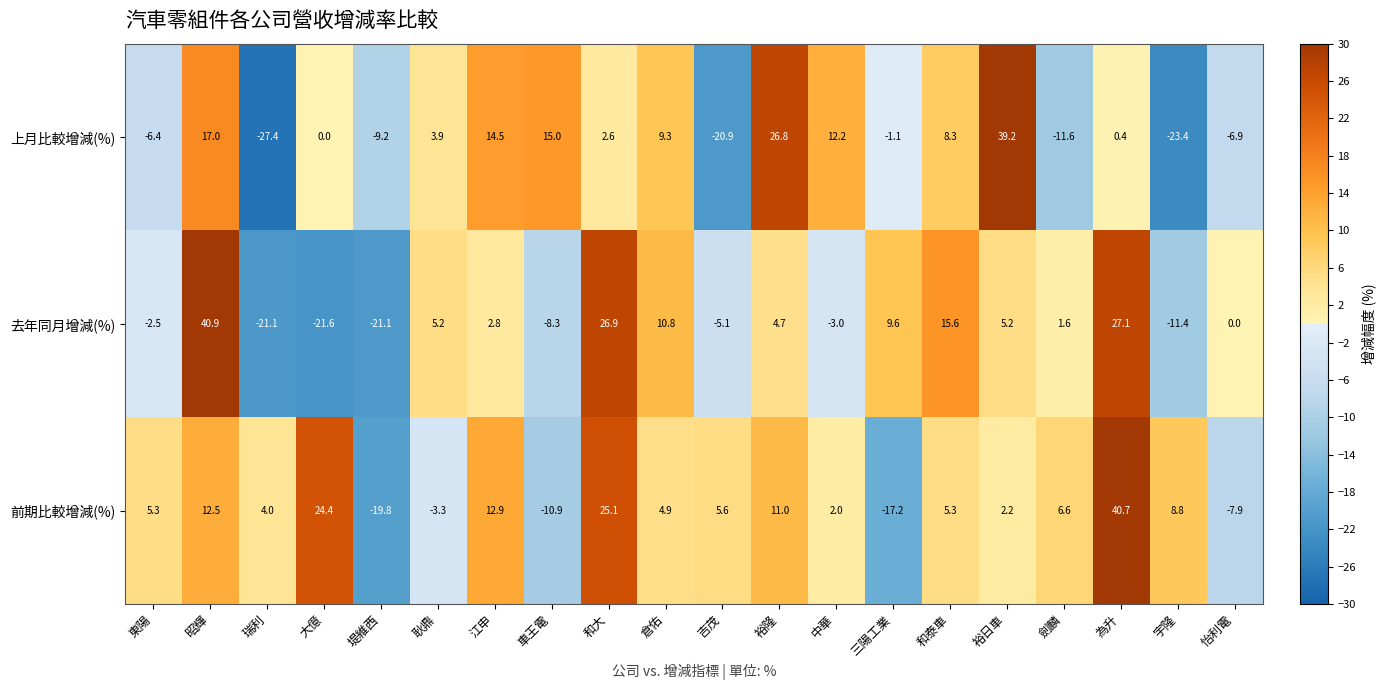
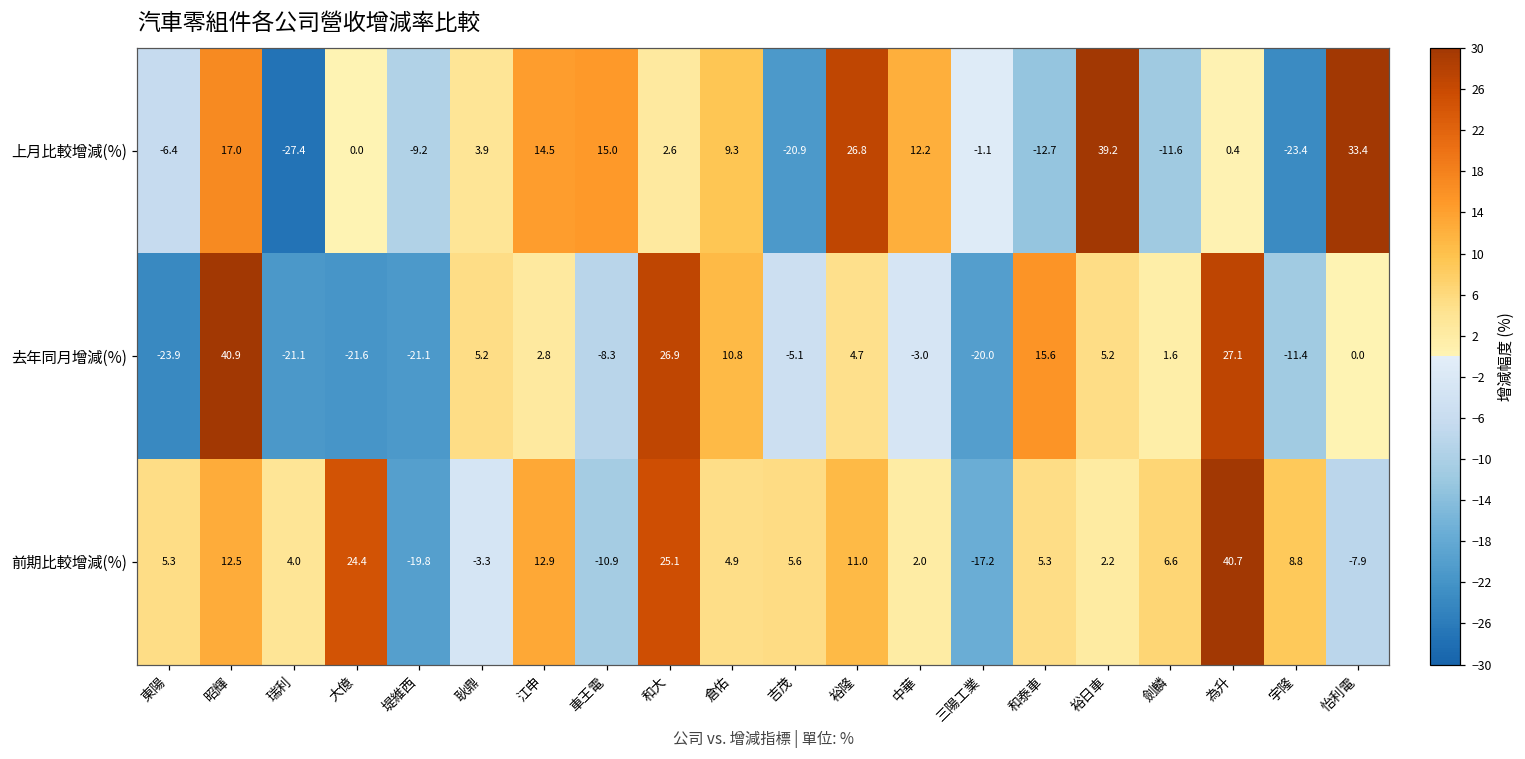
上月比較增減(%), 和泰車: 8.3 -> -12.7
上月比較增減(%), 怡利電: -6.9 -> 33.4
去年同月增減(%), 東陽: -2.5 -> -23.9
去年同月增減(%), 三陽工業: 9.6 -> -20.0
